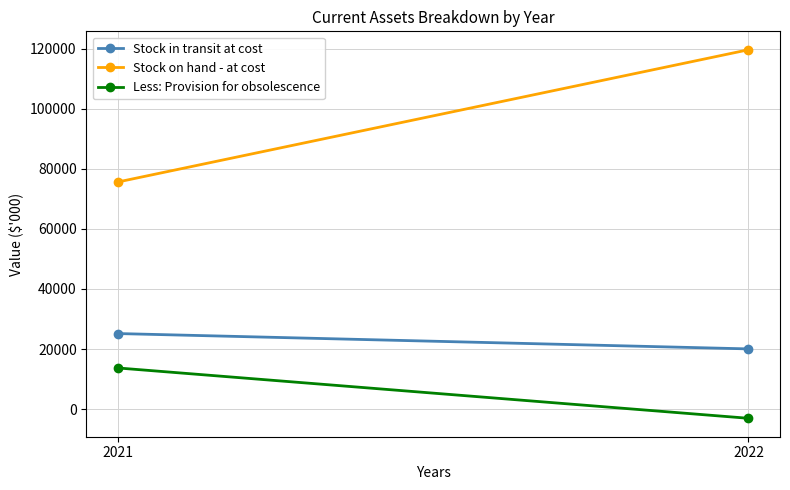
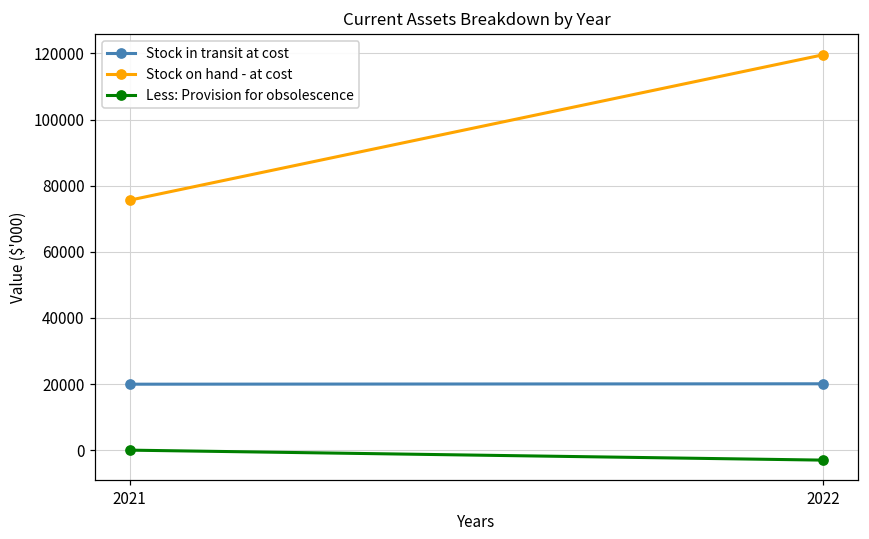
Stock in transit at cost, 2021: 25000 -> 20000
Less: Provision for obsolescence, 2021: 14000 -> 0
